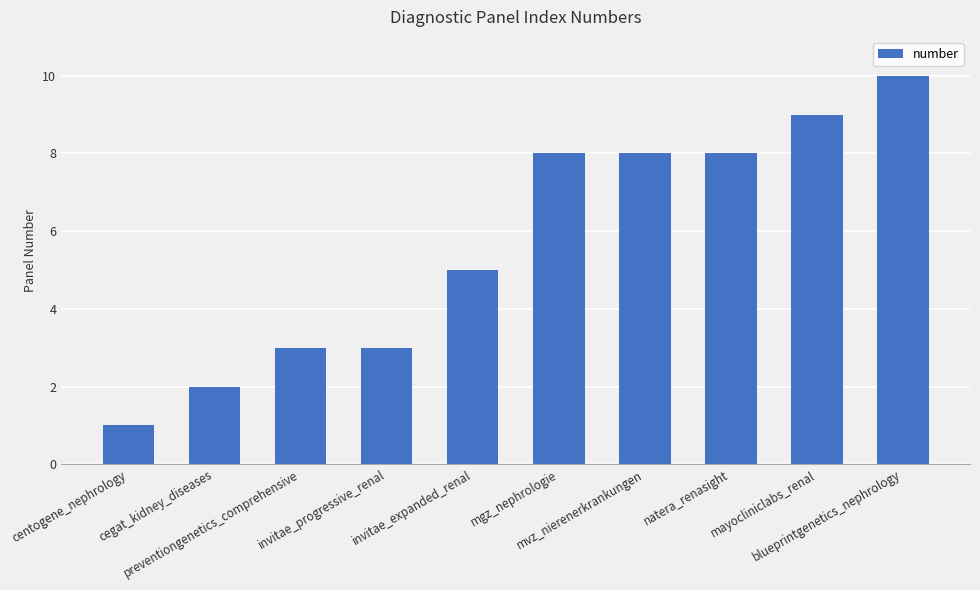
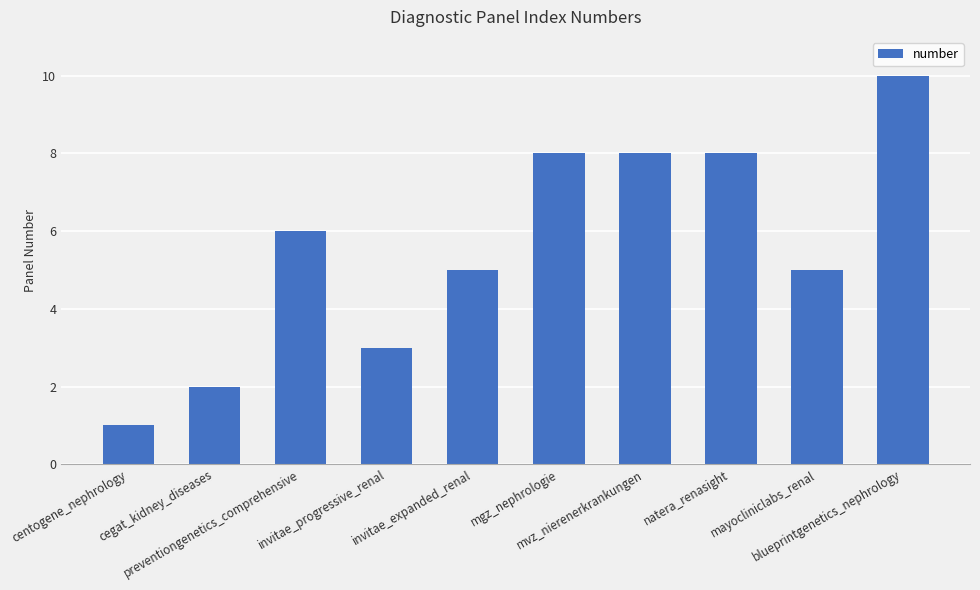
preventiongenetics_comprehensive: 3 -> 6
mayocliniclabs_renal: 9 -> 5
